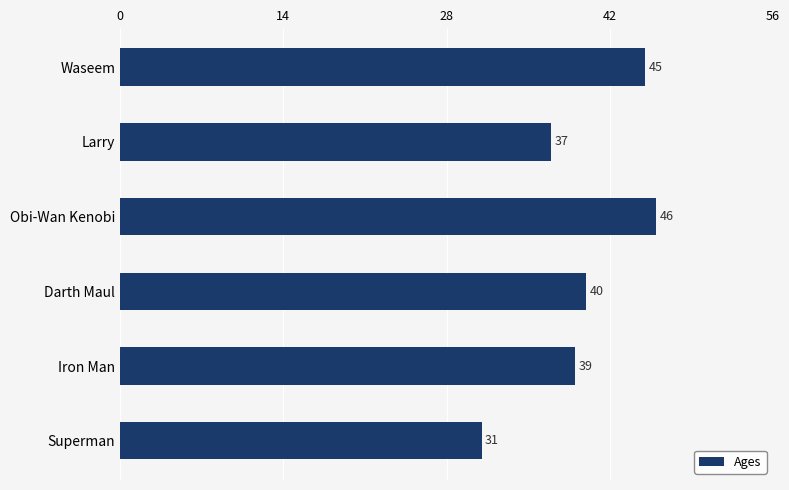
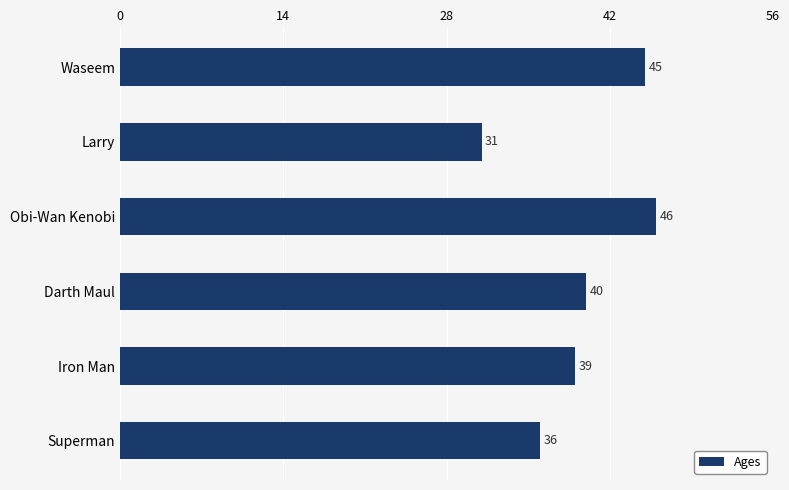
Larry: 37 -> 31
Superman: 31 -> 36
